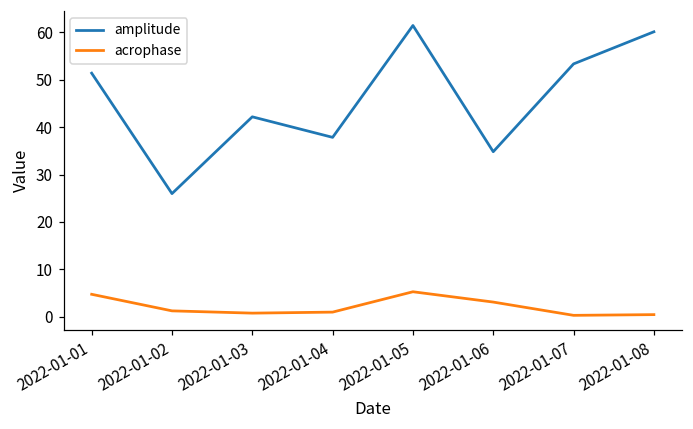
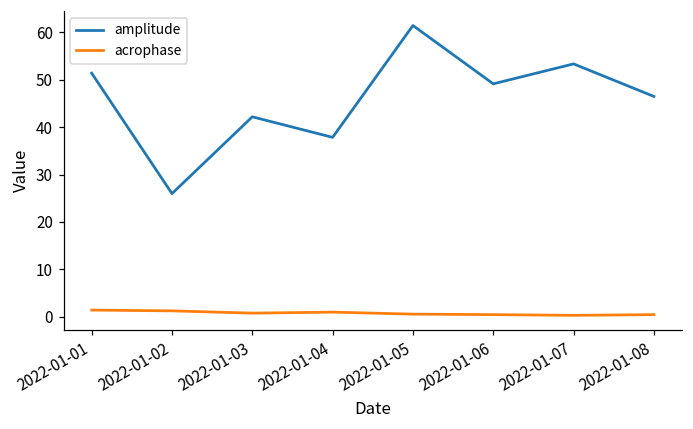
acrophase, 2022-01-01: 5 -> 1
acrophase, 2022-01-05: 5 -> 1
amplitude, 2022-01-06: 35 -> 49
acrophase, 2022-01-06: 3 -> 0
amplitude, 2022-01-08: 60 -> 46
